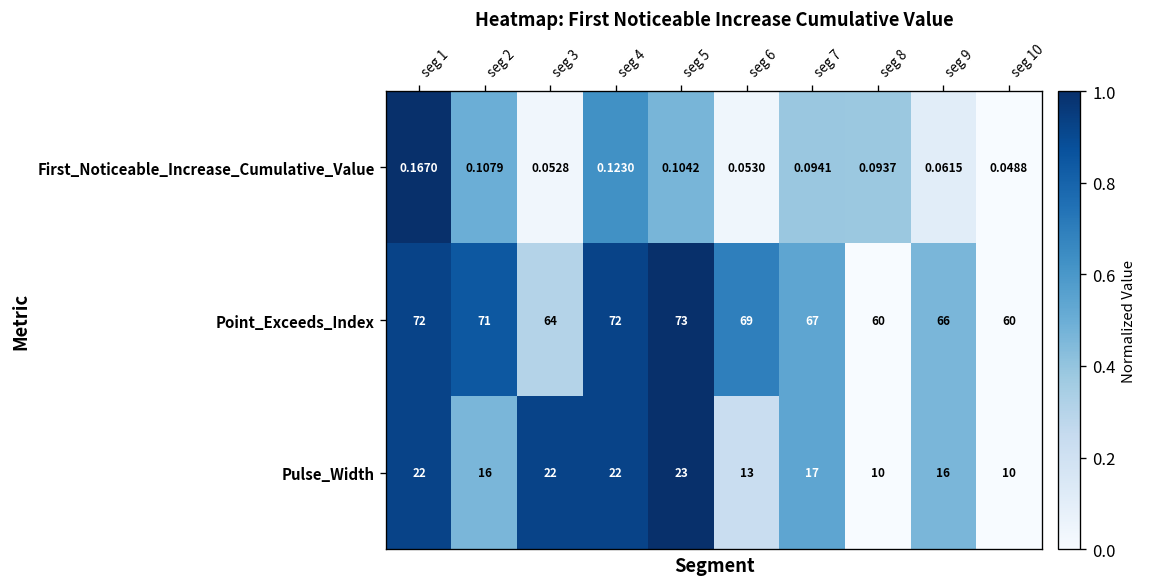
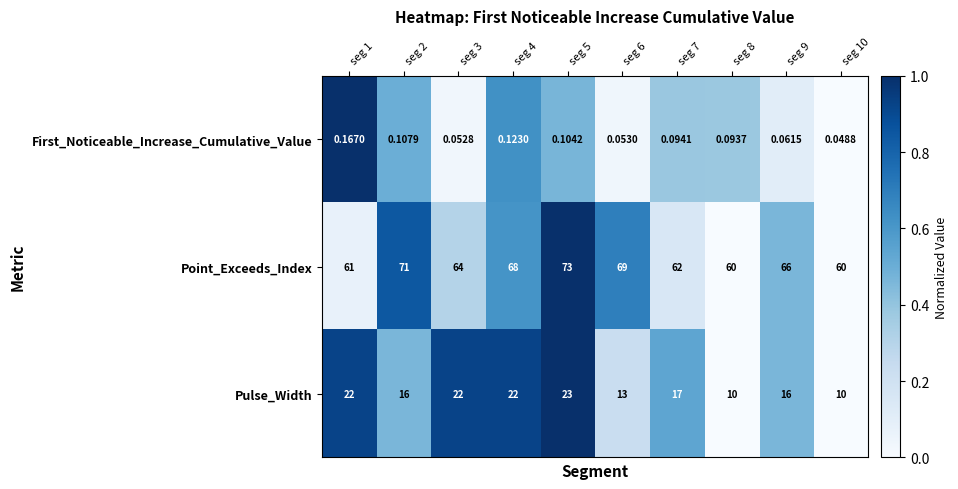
Point_Exceeds_Index, seg 1: 72 -> 61
Point_Exceeds_Index, seg 4: 72 -> 68
Point_Exceeds_Index, seg 7: 67 -> 62
